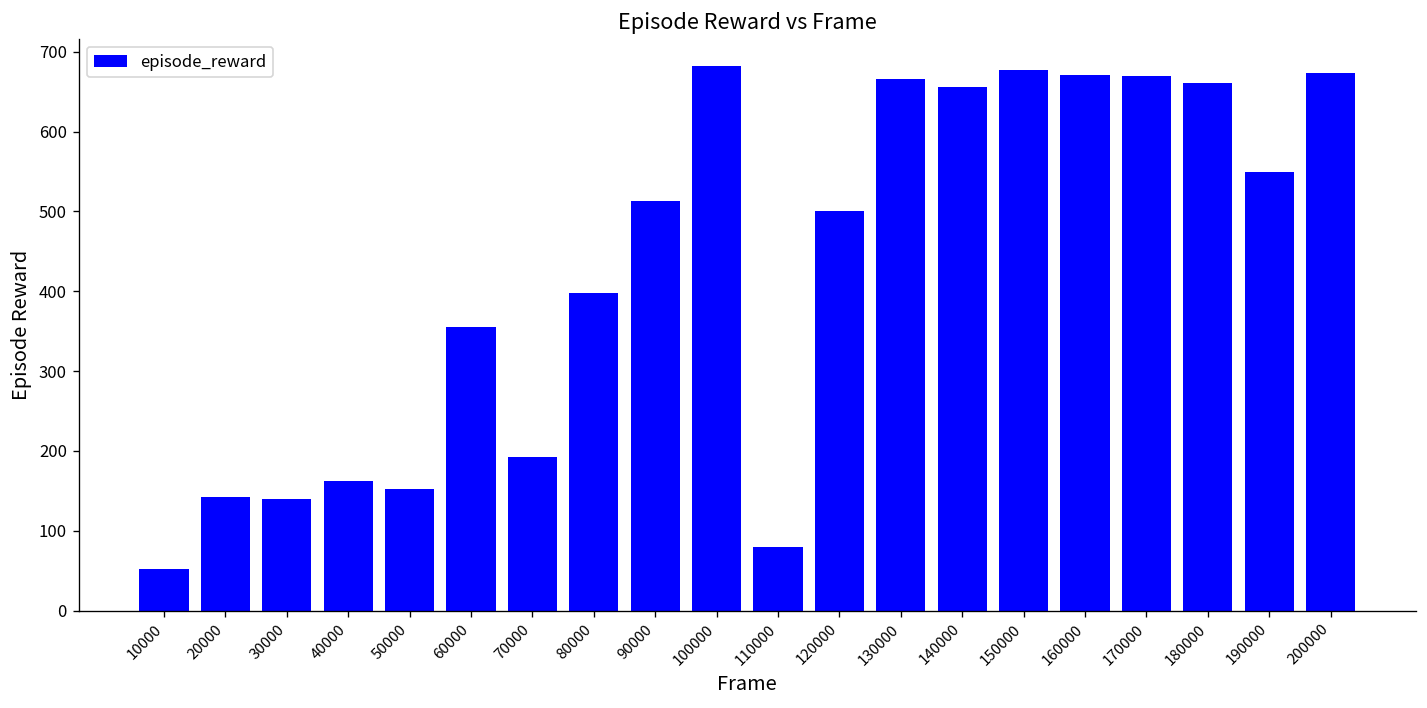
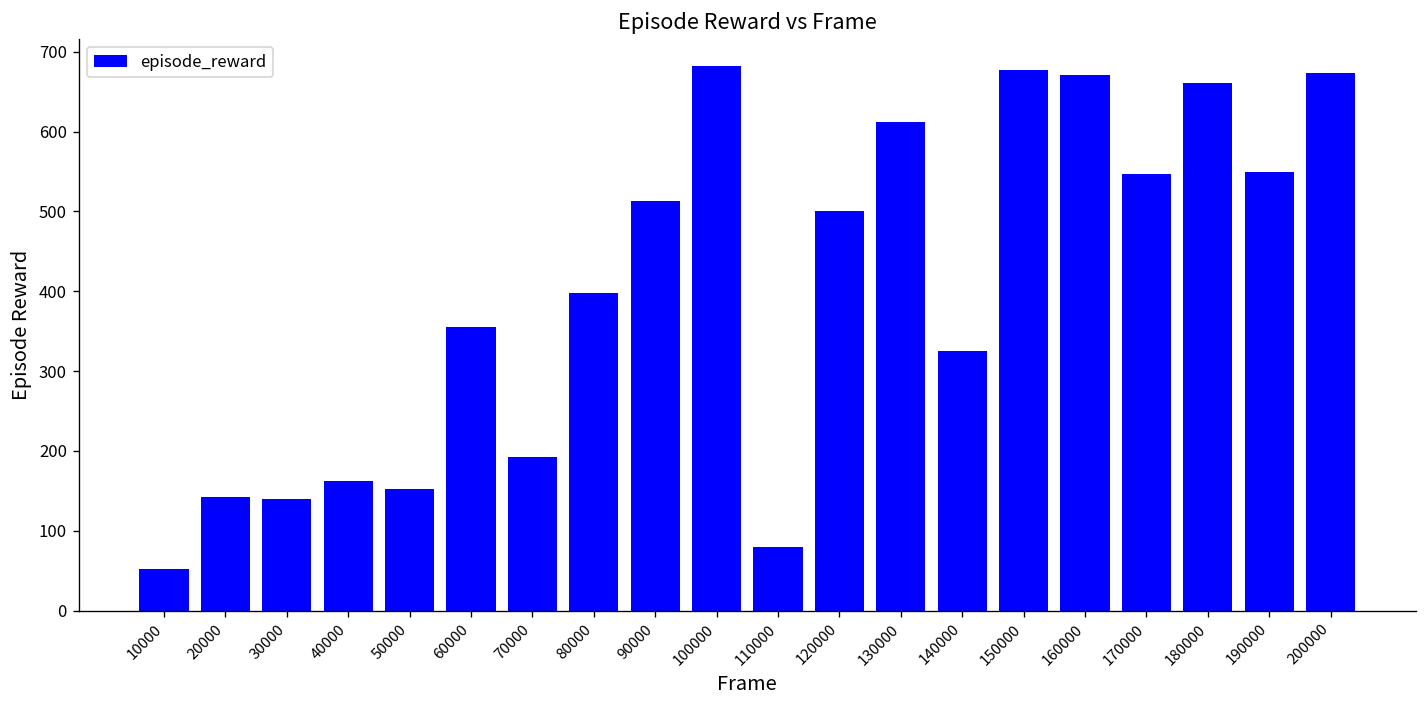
130000: 670 -> 610
140000: 660 -> 330
170000: 670 -> 550
